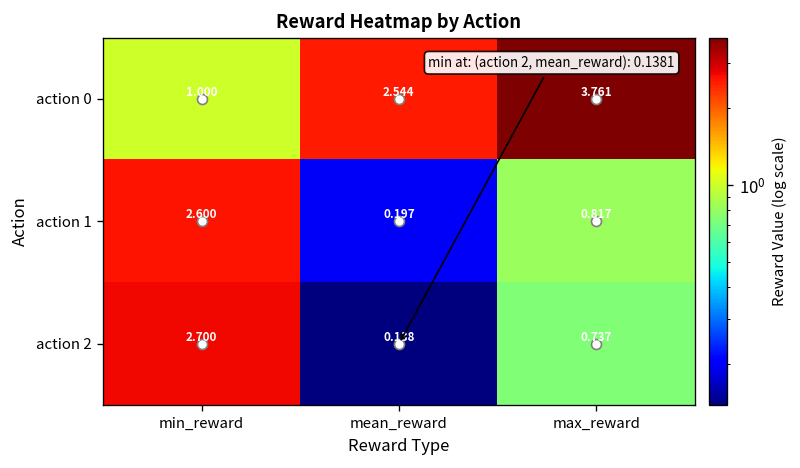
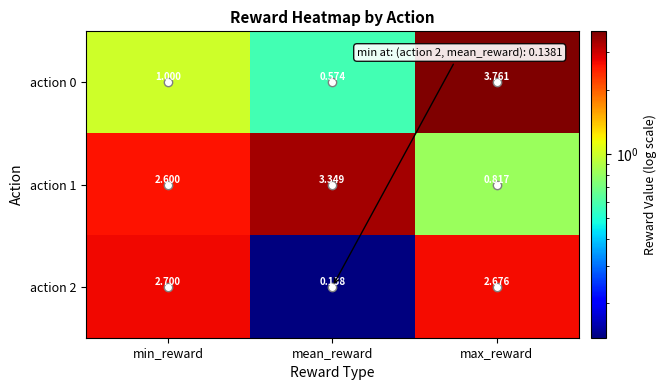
action 0, mean_reward: 2.544 -> 0.574
action 1, mean_reward: 0.197 -> 3.349
action 2, max_reward: 0.737 -> 2.676
